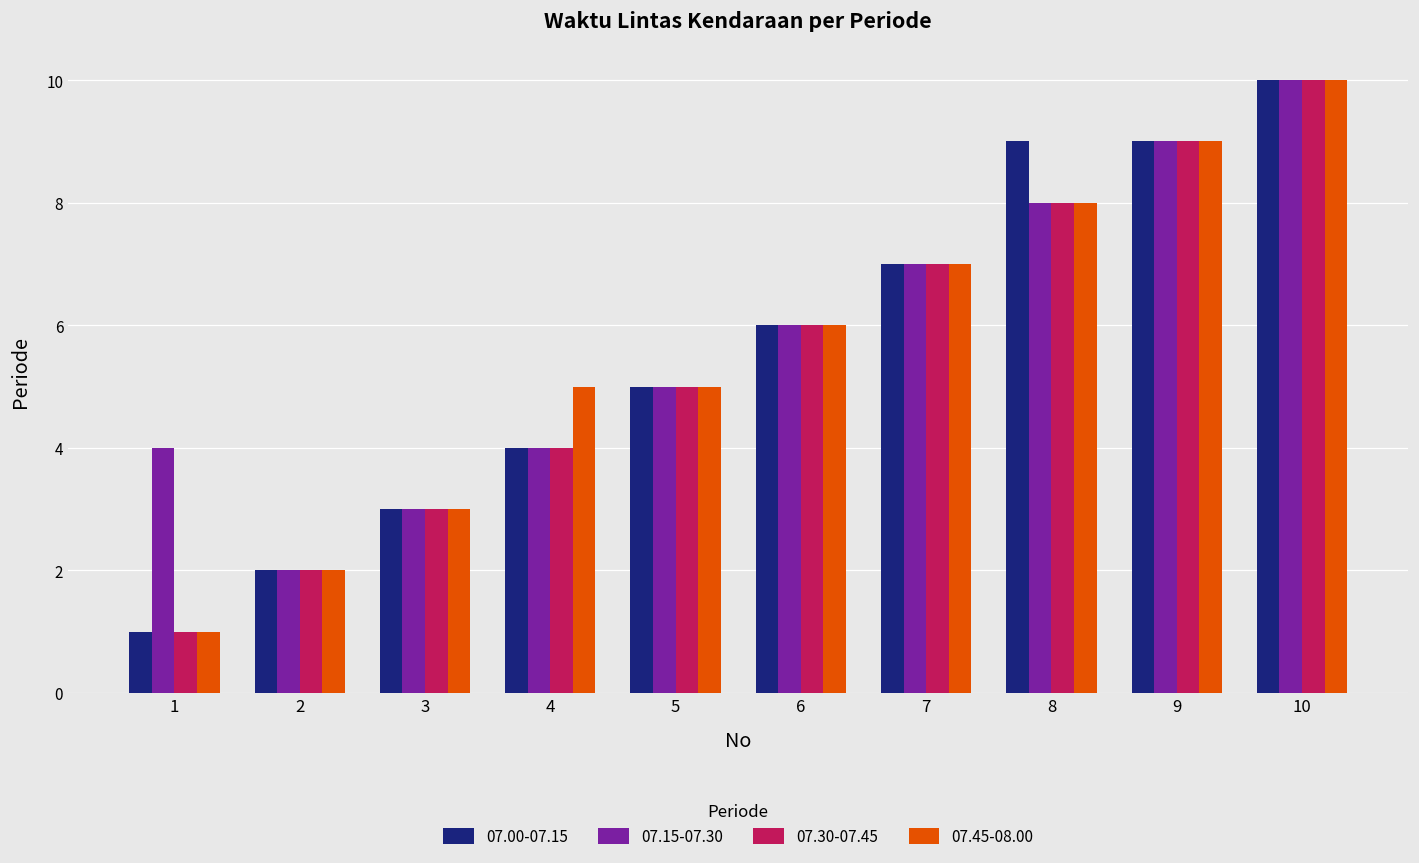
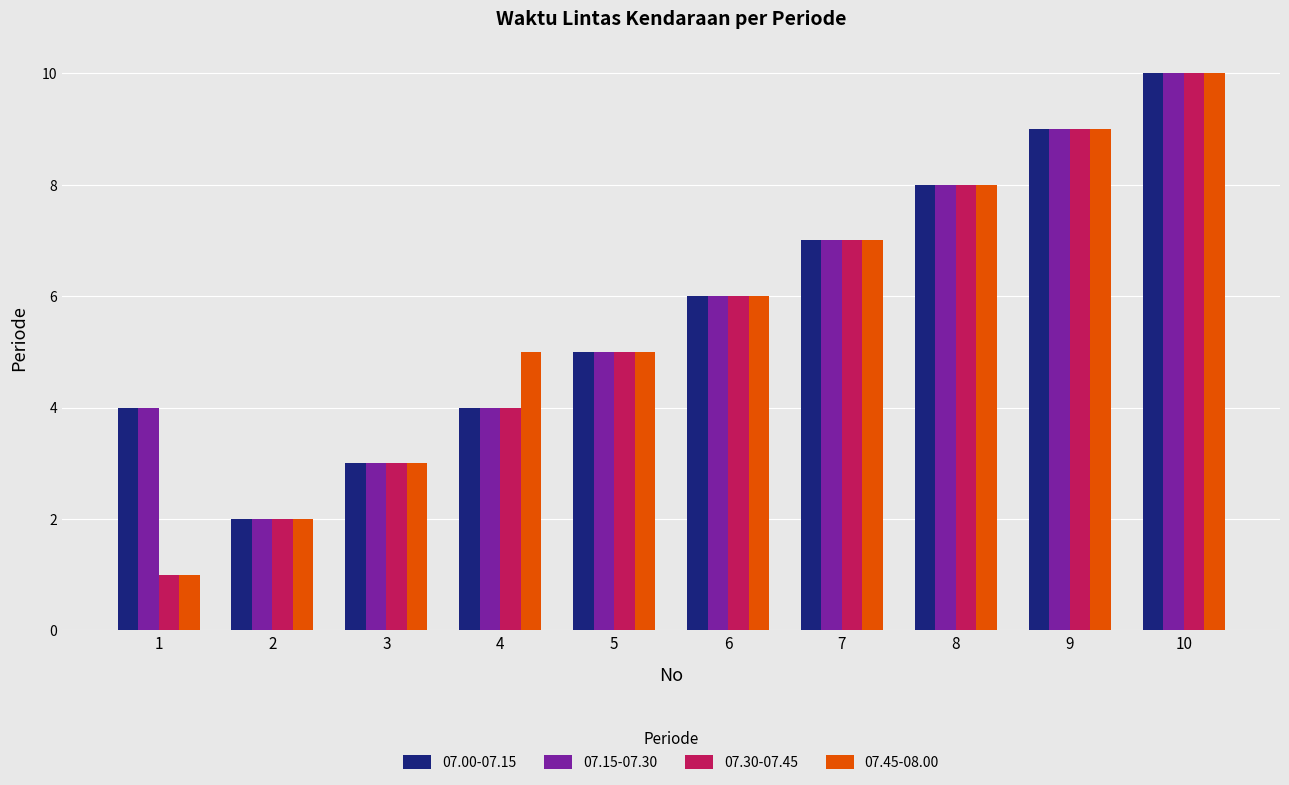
07.00-07.15, 1: 1 -> 4
07.00-07.15, 8: 9 -> 8
